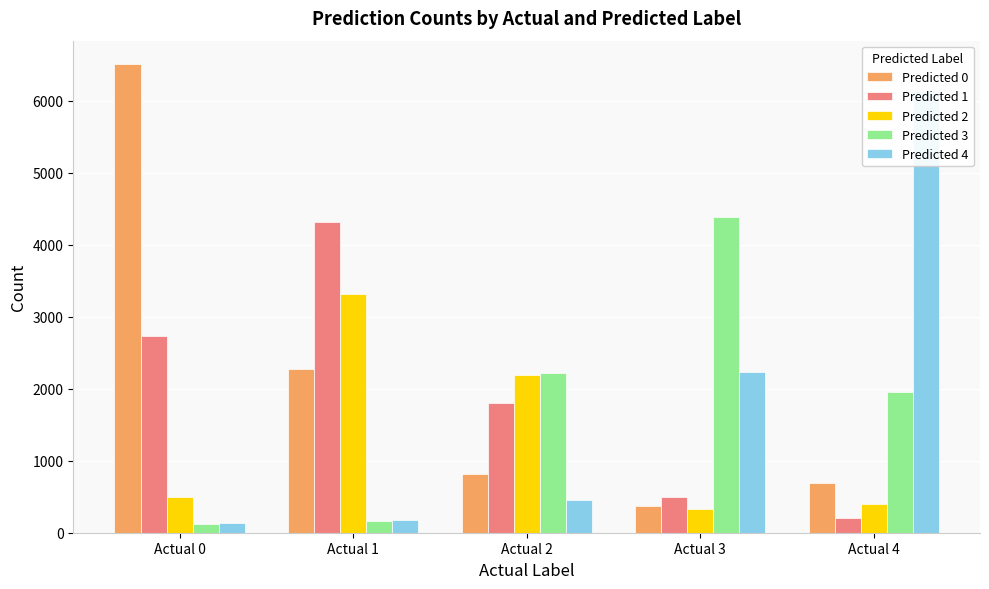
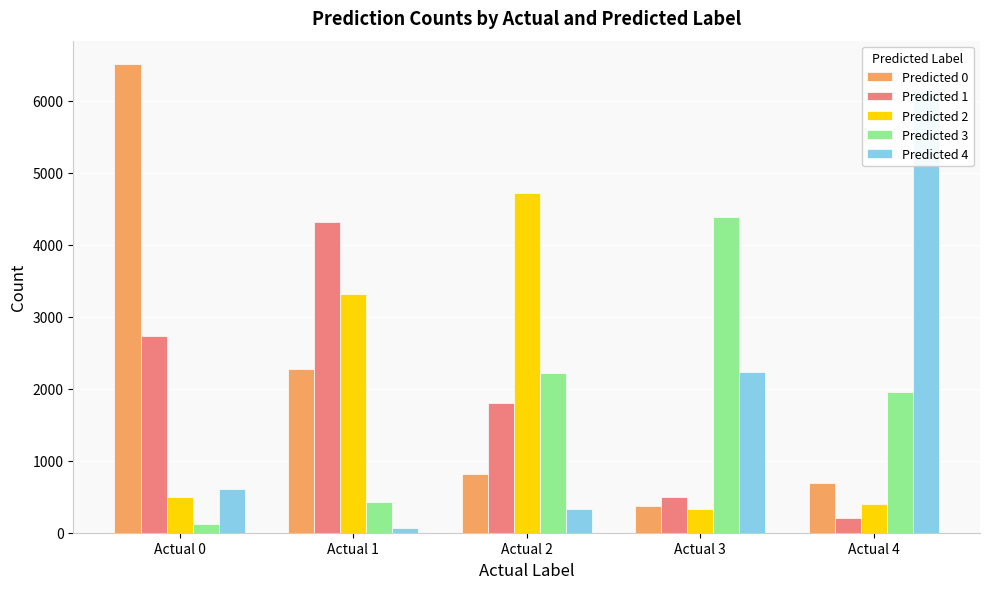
Predicted 4, Actual 0: 100 -> 600
Predicted 3, Actual 1: 200 -> 400
Predicted 4, Actual 1: 200 -> 100
Predicted 2, Actual 2: 2200 -> 4700
Predicted 4, Actual 2: 500 -> 300
